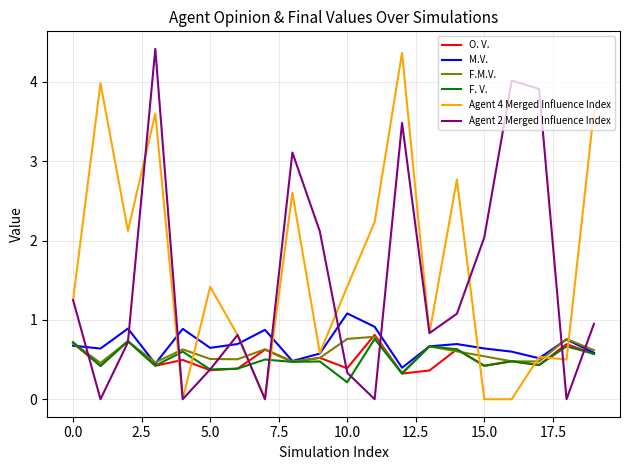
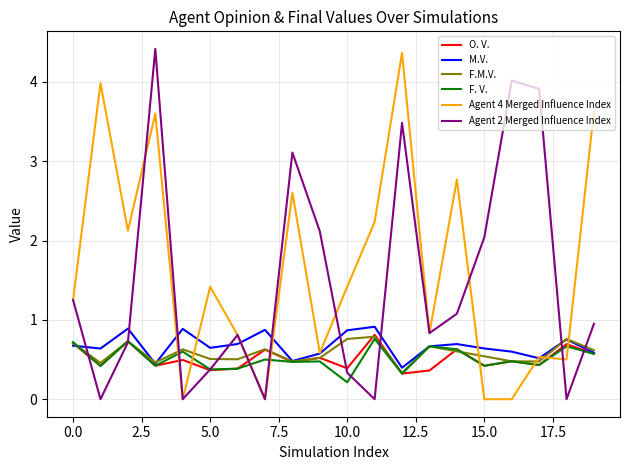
M.V., 10.0: 1.1 -> 0.9
